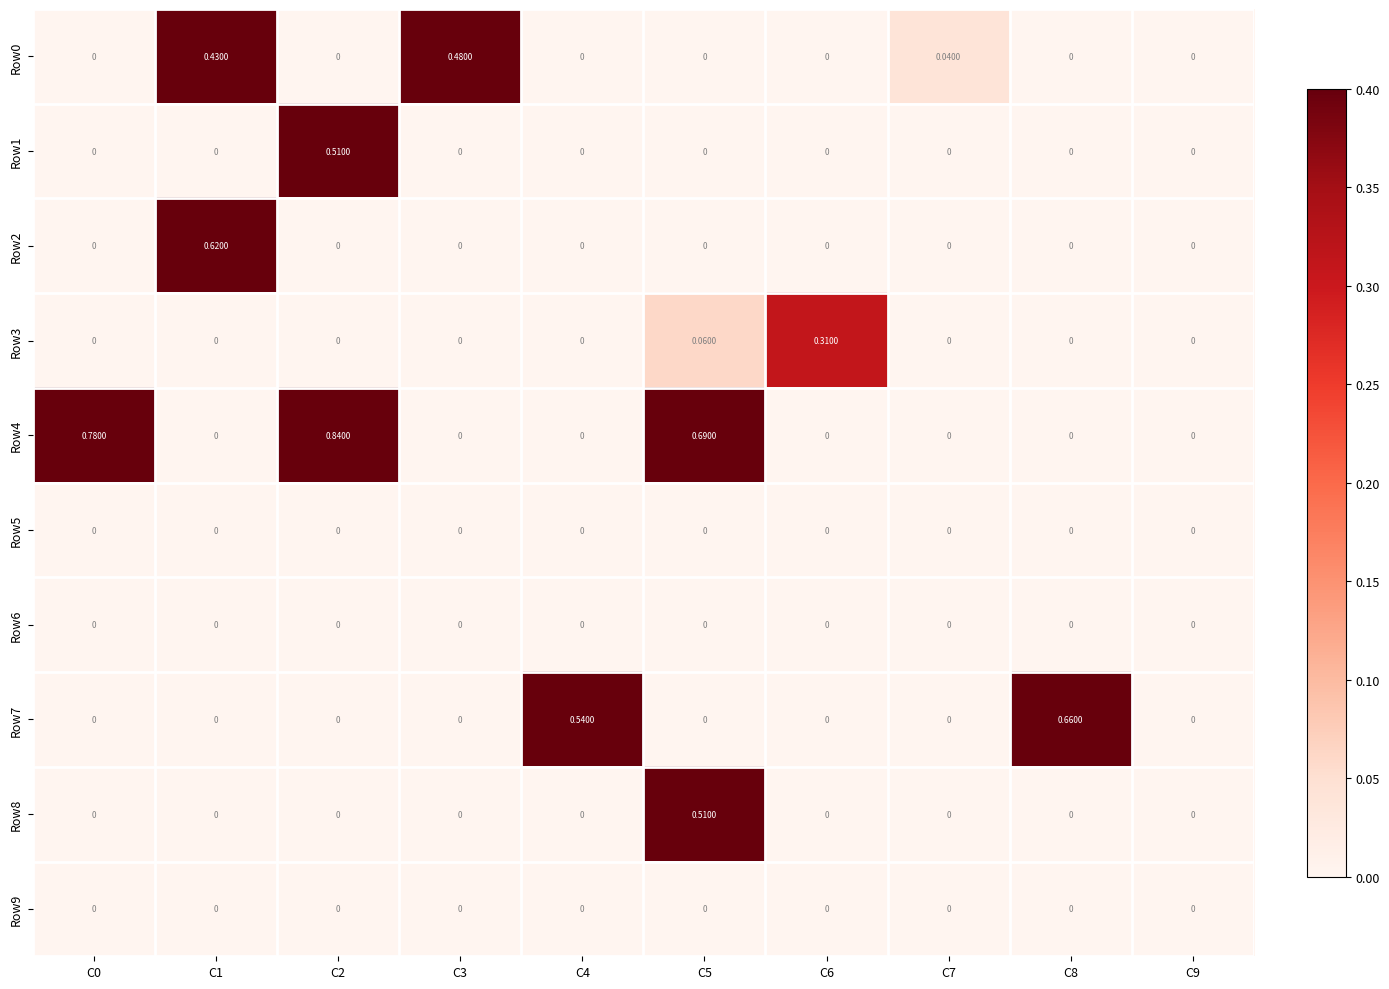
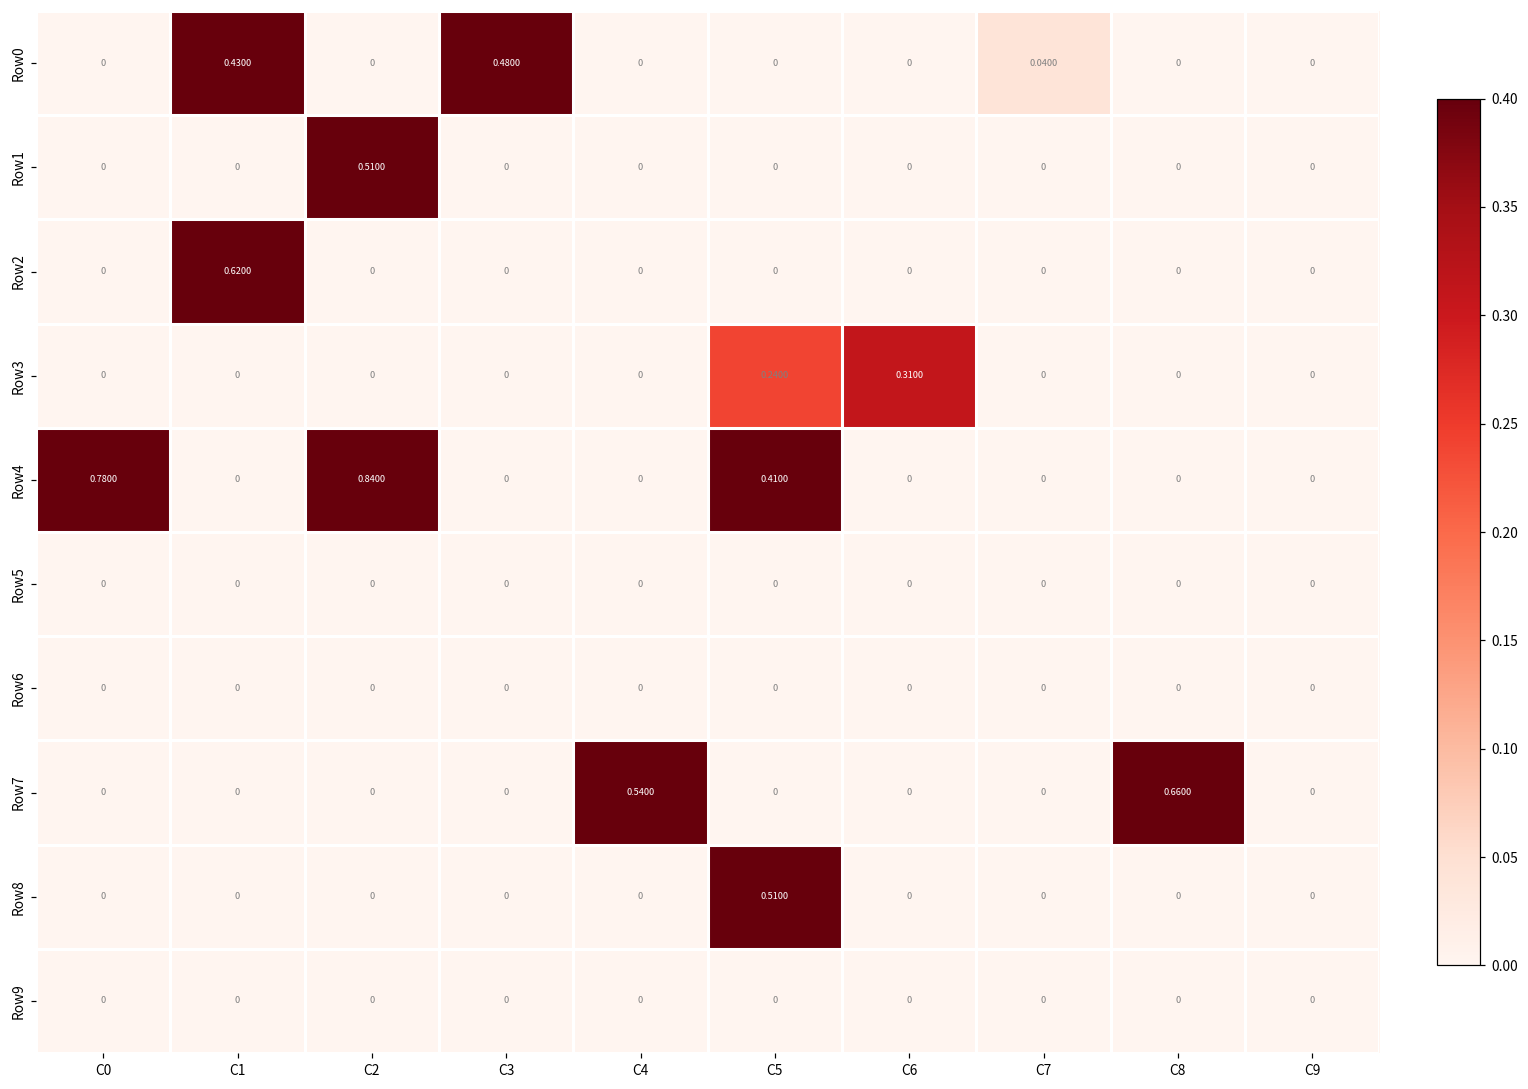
Row3, C5: 0.0600 -> 0.2400
Row4, C5: 0.6900 -> 0.4100
